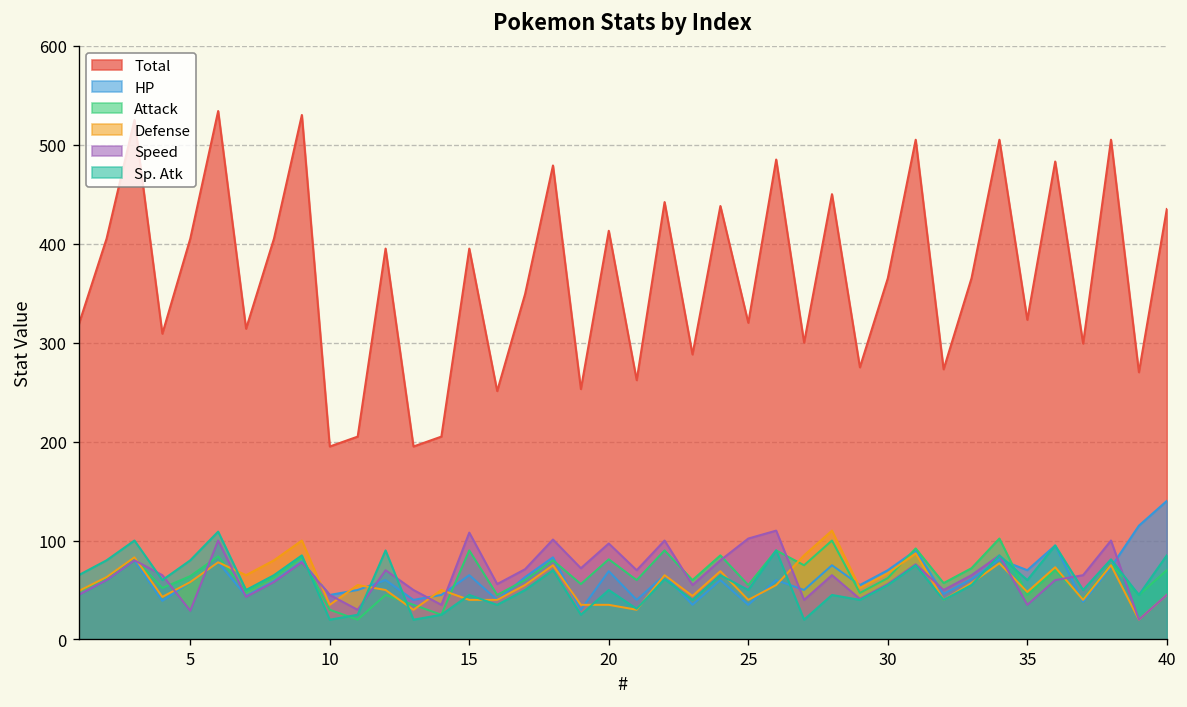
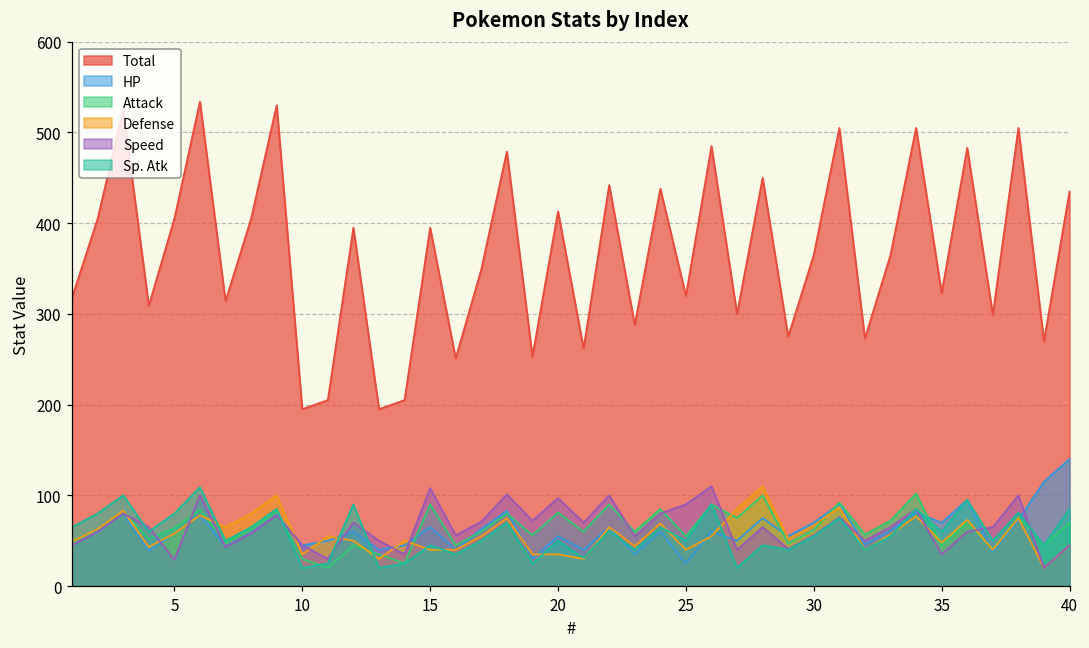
HP, 20: 70 -> 60
HP, 25: 40 -> 30
Speed, 25: 100 -> 90
